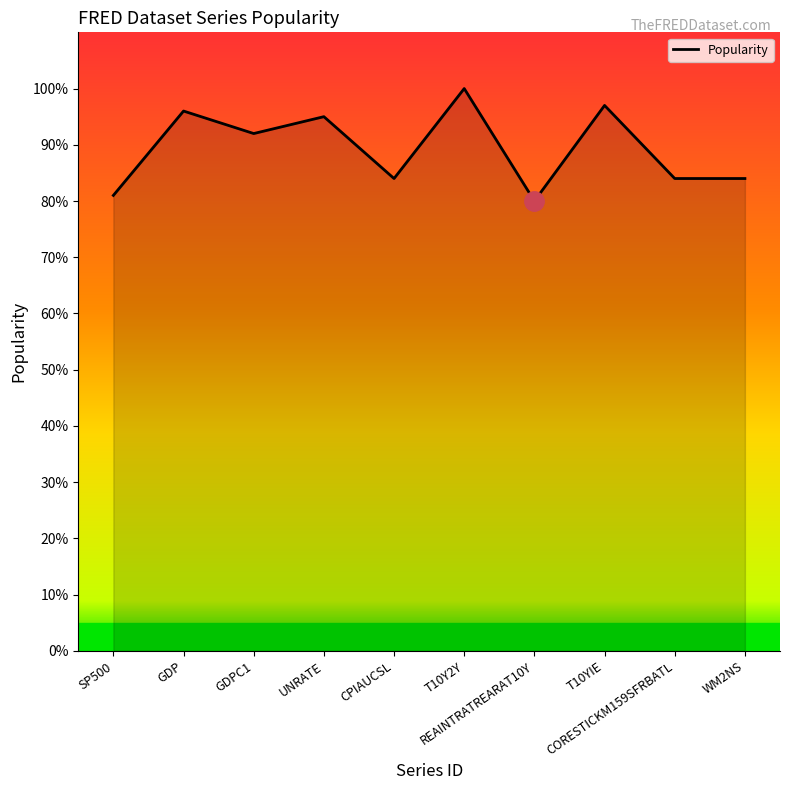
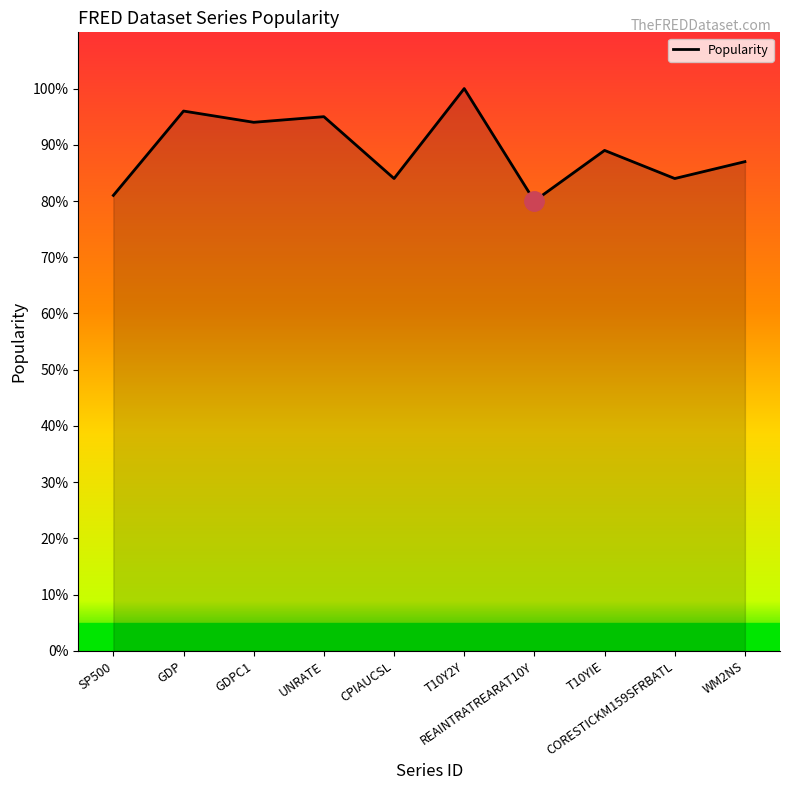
Popularity, GDPC1: 92% -> 94%
Popularity, T10YIE: 97% -> 89%
Popularity, WM2NS: 84% -> 87%
